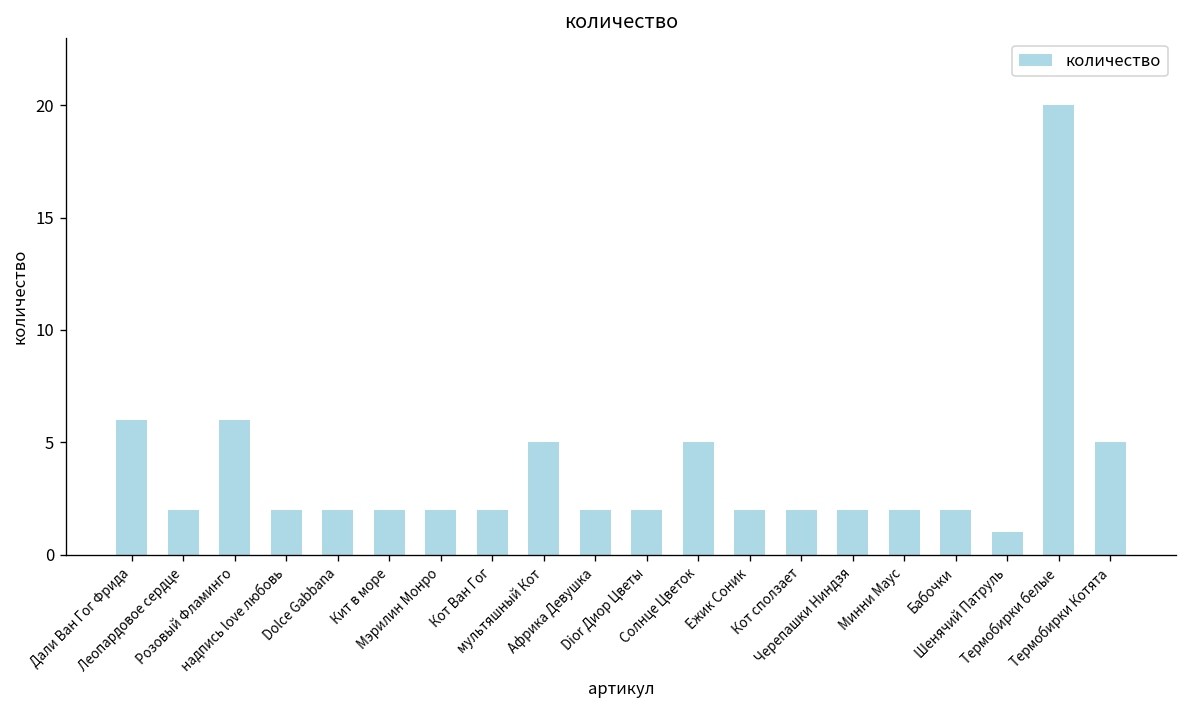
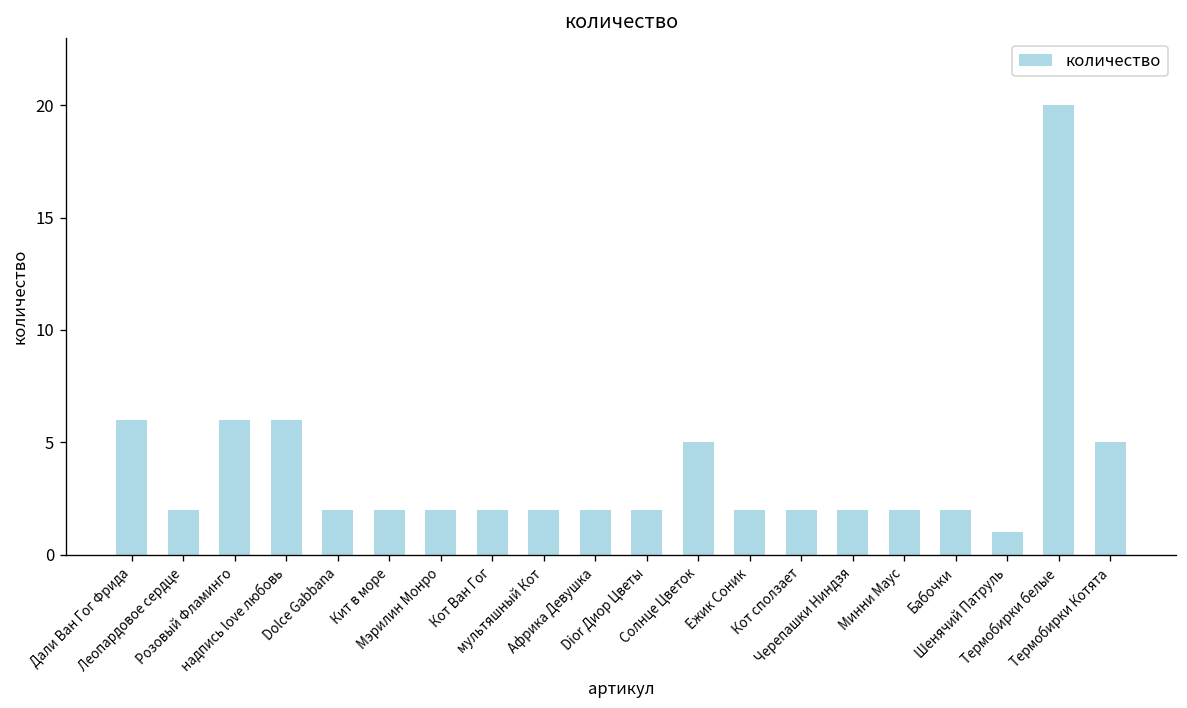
надпись love любовь: 2 -> 6
мультяшный Кот: 5 -> 2
